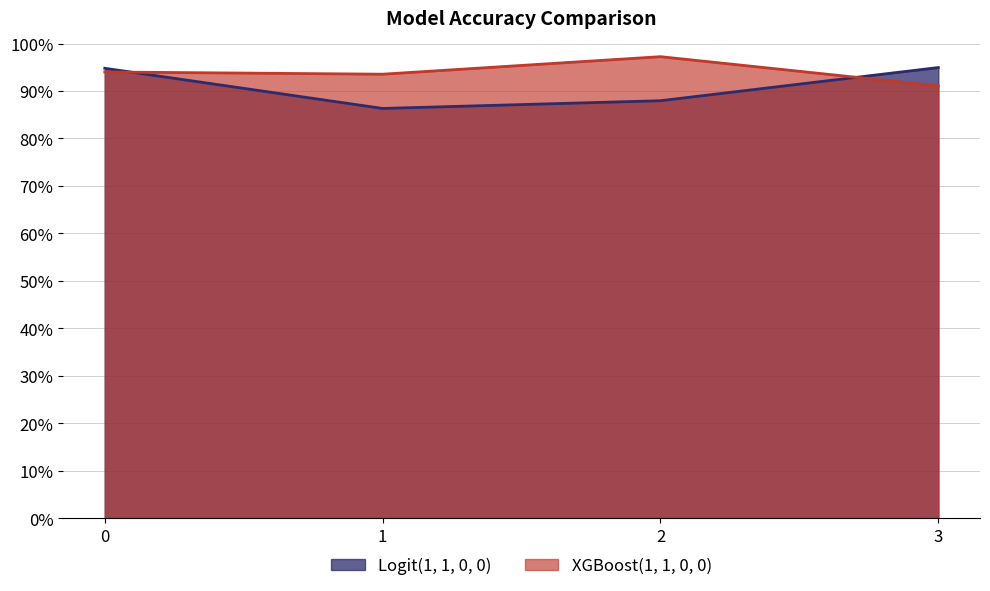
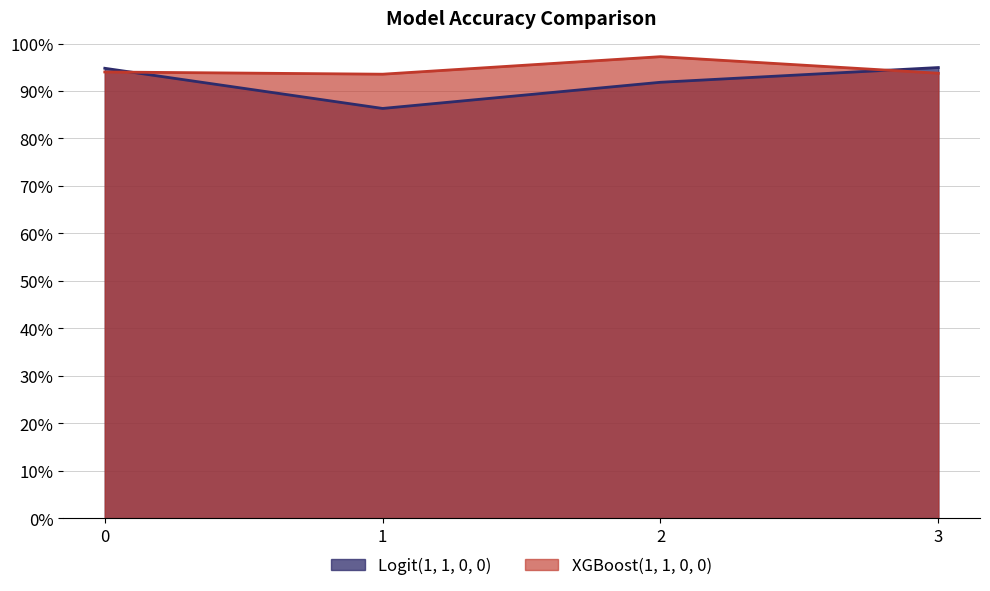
Logit(1, 1, 0, 0), 2: 88% -> 92%
XGBoost(1, 1, 0, 0), 3: 91% -> 94%
